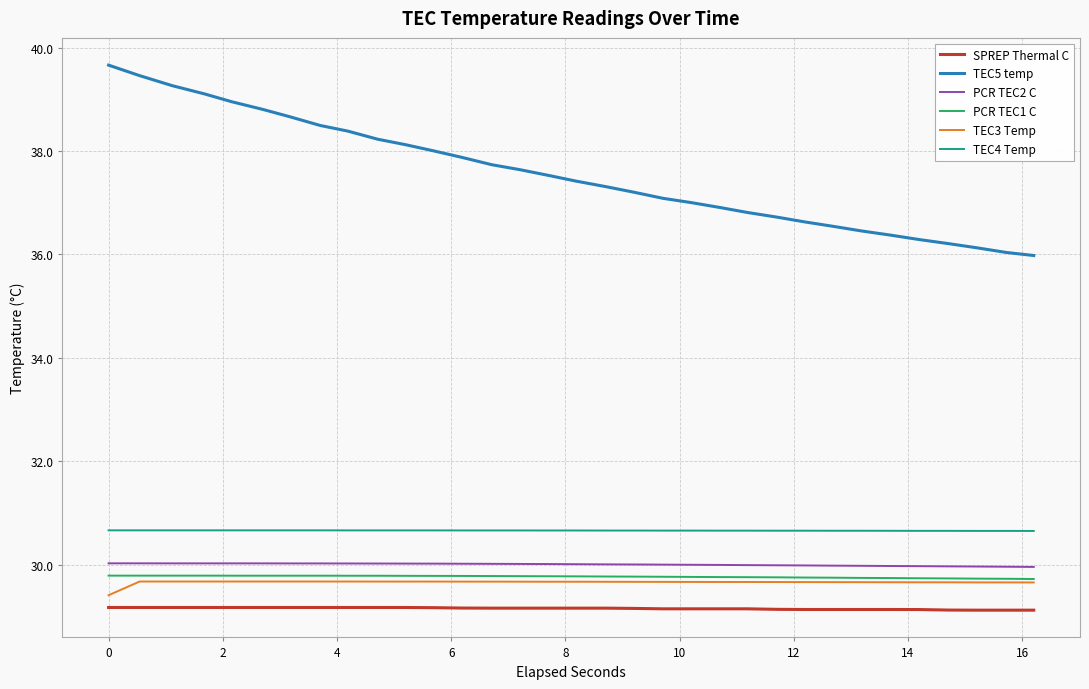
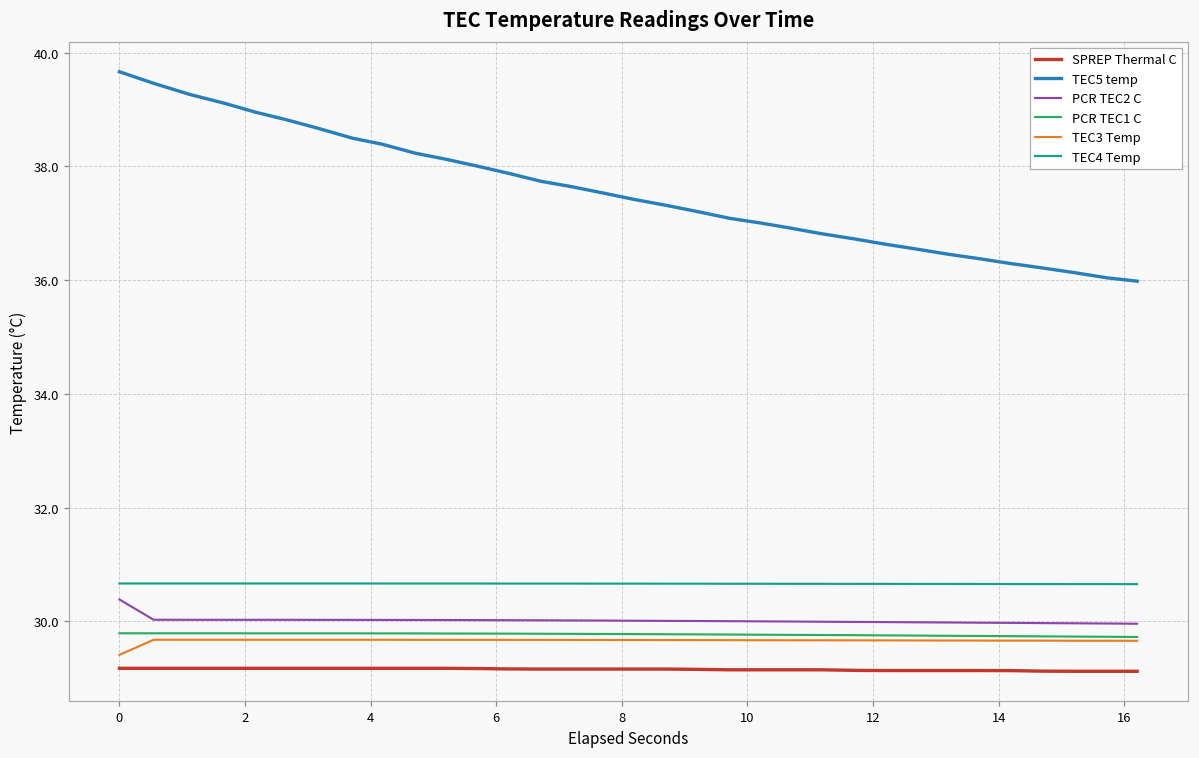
PCR TEC2 C, 0: 30.0 -> 30.4
